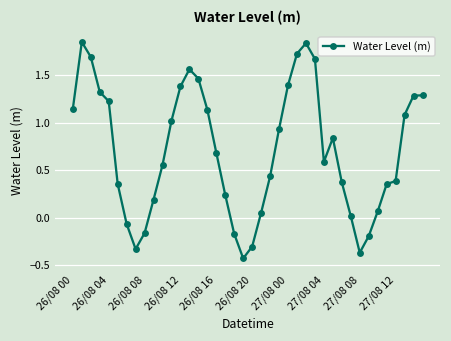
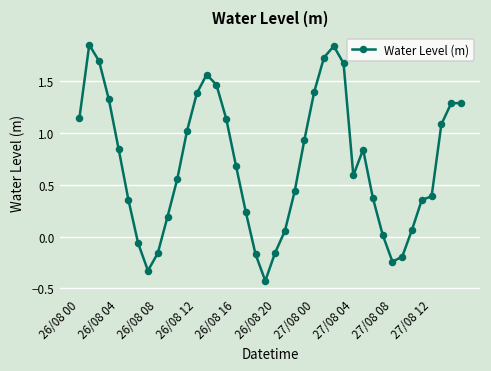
26/08 04: 1.2 -> 0.8
26/08 20: -0.3 -> -0.2
27/08 08: -0.4 -> -0.2
